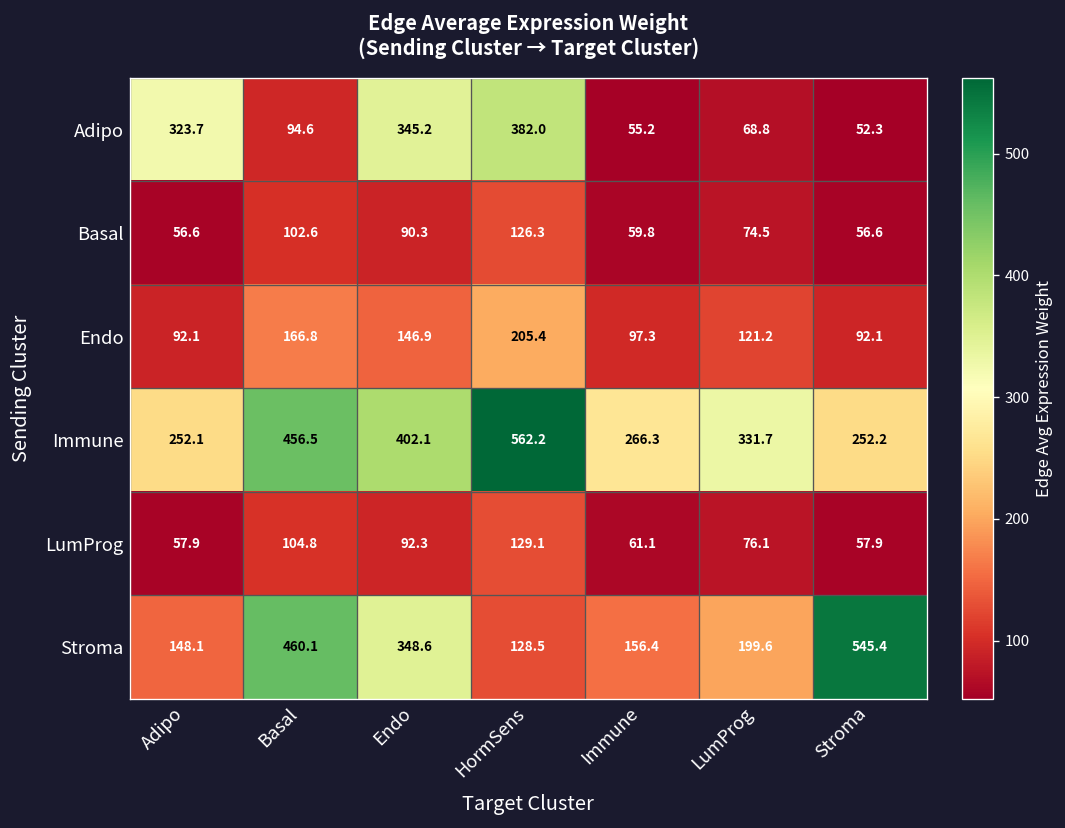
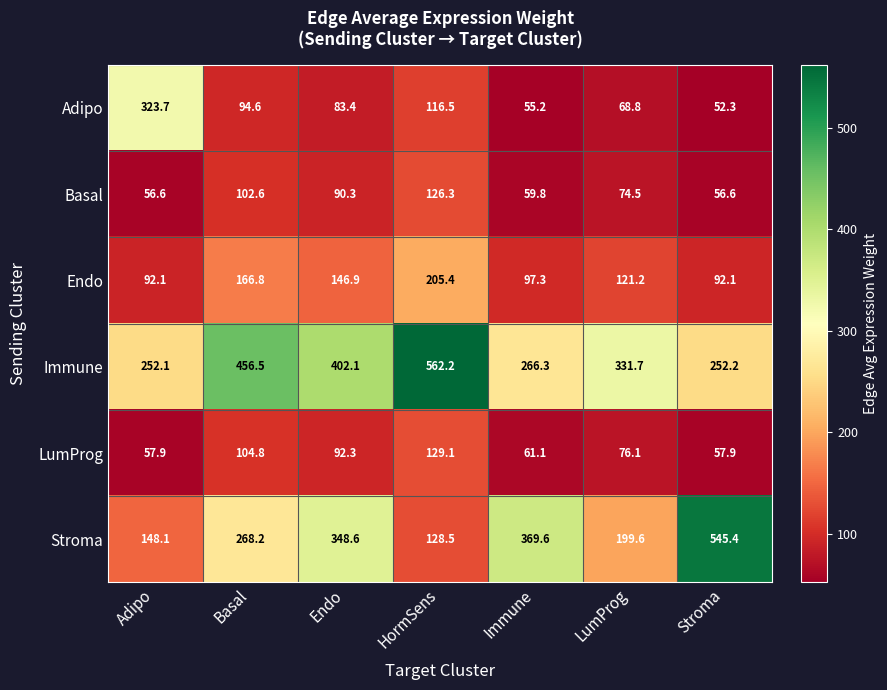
Adipo, Endo: 345.2 -> 83.4
Adipo, HormSens: 382.0 -> 116.5
Stroma, Basal: 460.1 -> 268.2
Stroma, Immune: 156.4 -> 369.6
